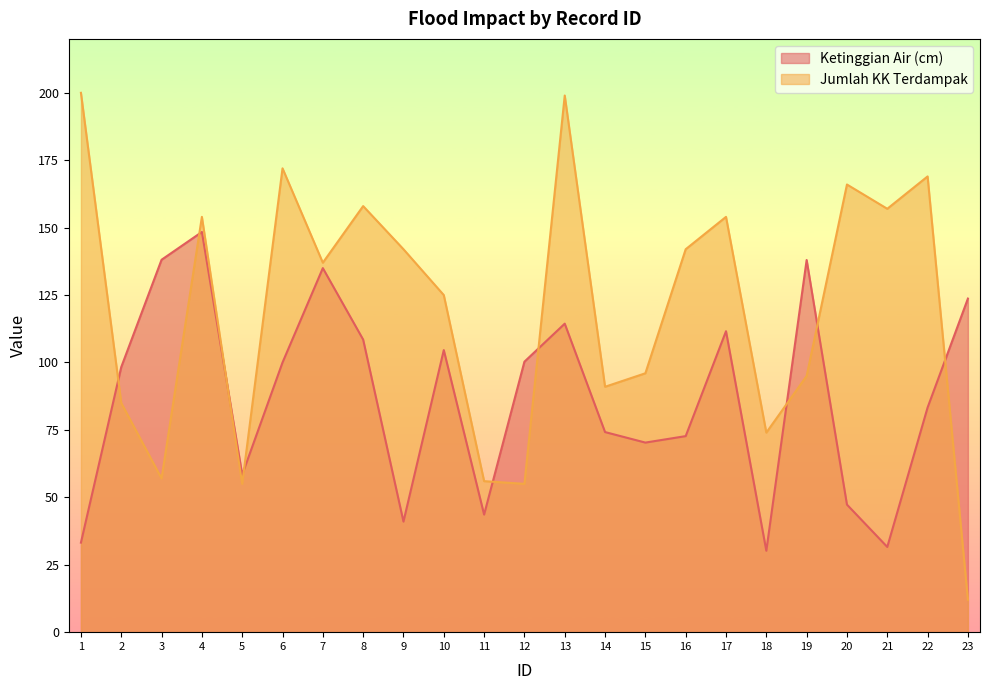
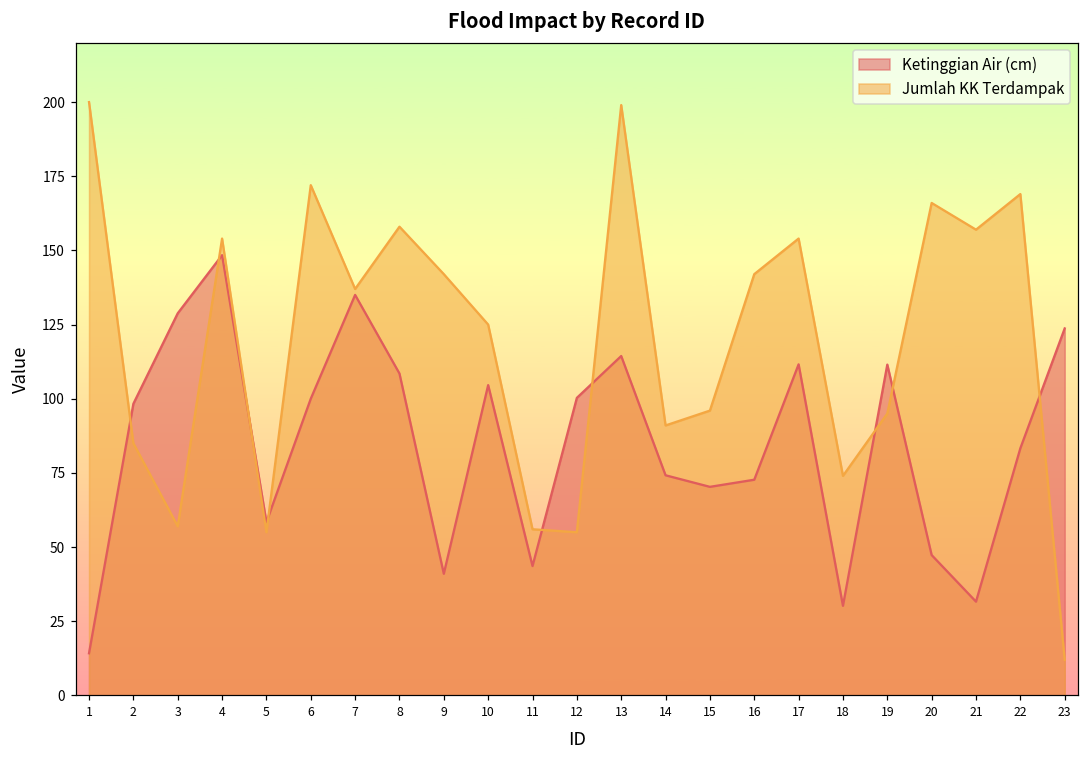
Ketinggian Air (cm), 1: 33 -> 14
Ketinggian Air (cm), 3: 138 -> 129
Ketinggian Air (cm), 19: 138 -> 112
